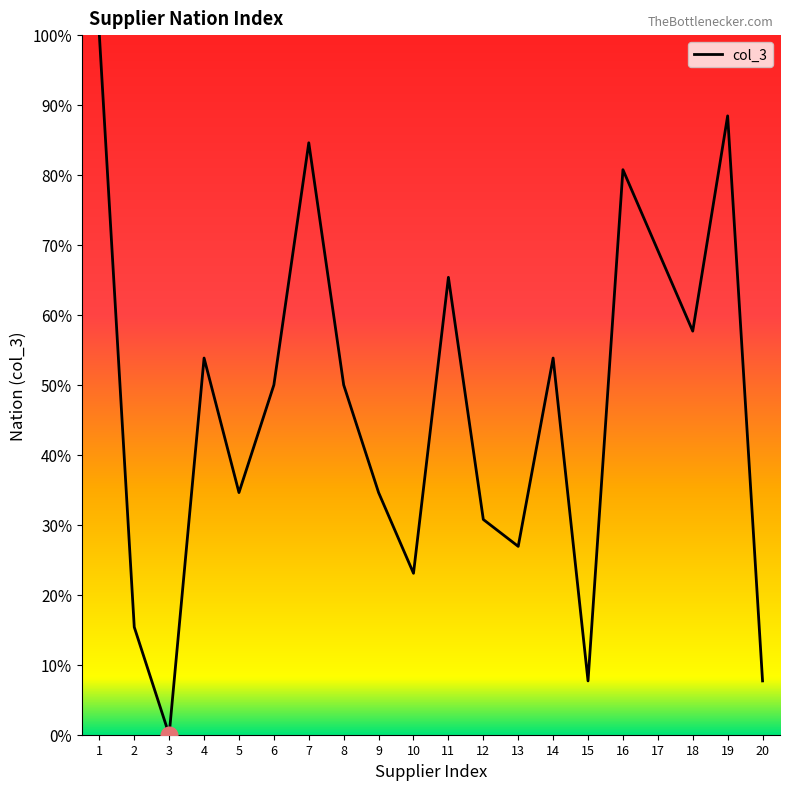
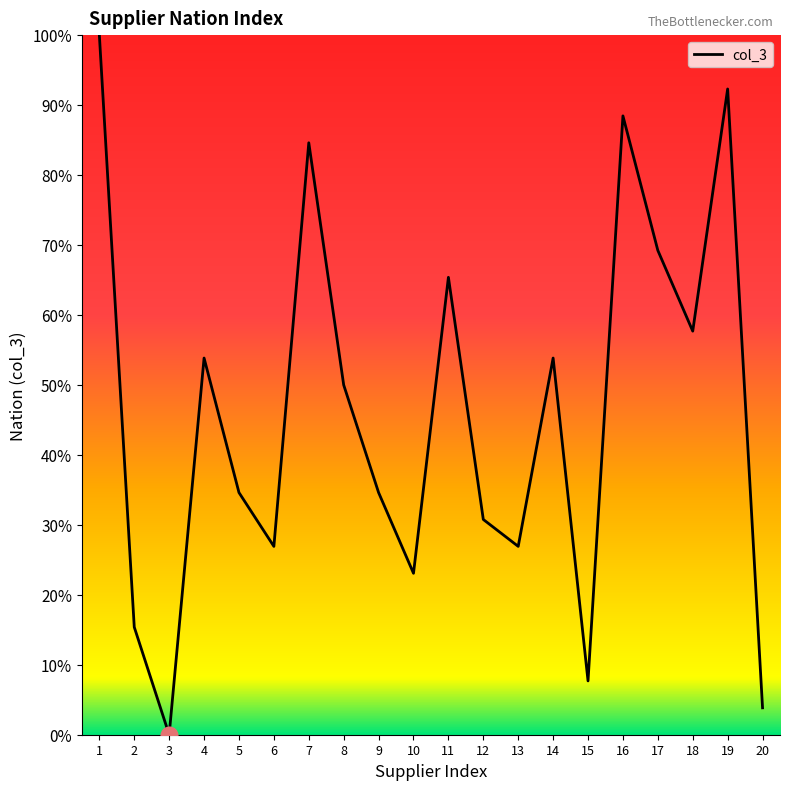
col_3, 6: 50% -> 27%
col_3, 16: 81% -> 88%
col_3, 19: 88% -> 92%
col_3, 20: 8% -> 4%
